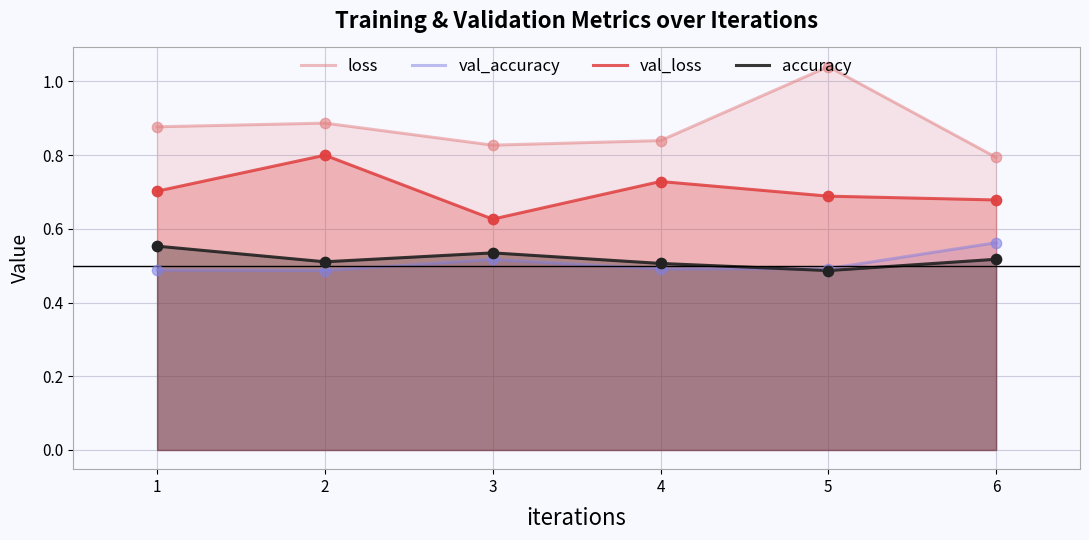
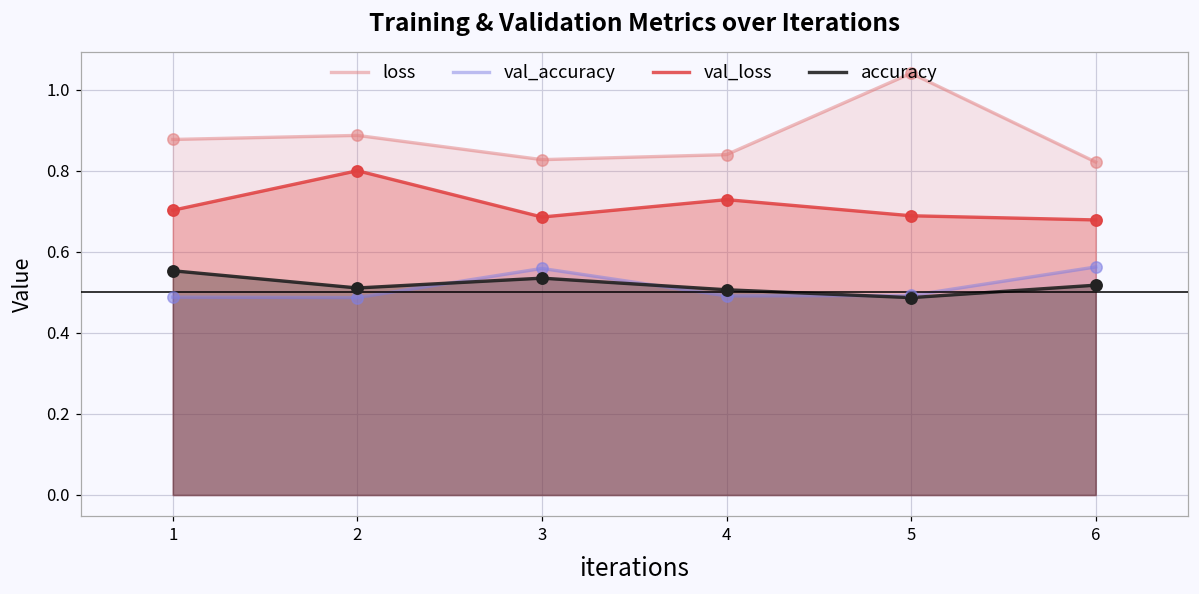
val_accuracy, 3: 0.52 -> 0.56
val_loss, 3: 0.63 -> 0.69
loss, 6: 0.79 -> 0.82
